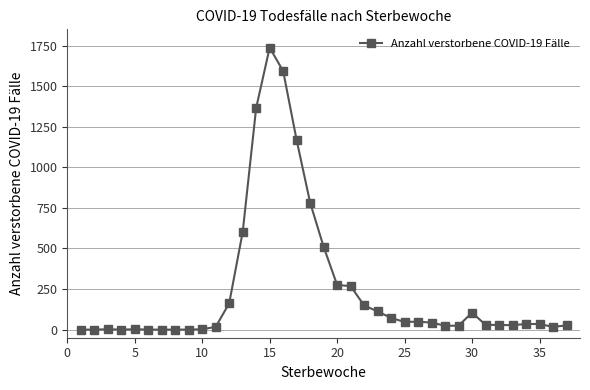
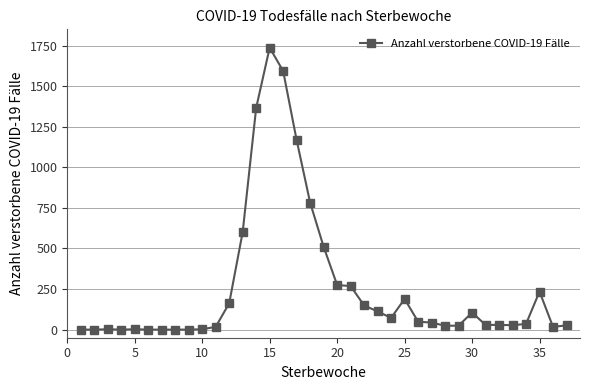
25: 50 -> 190
35: 30 -> 230
